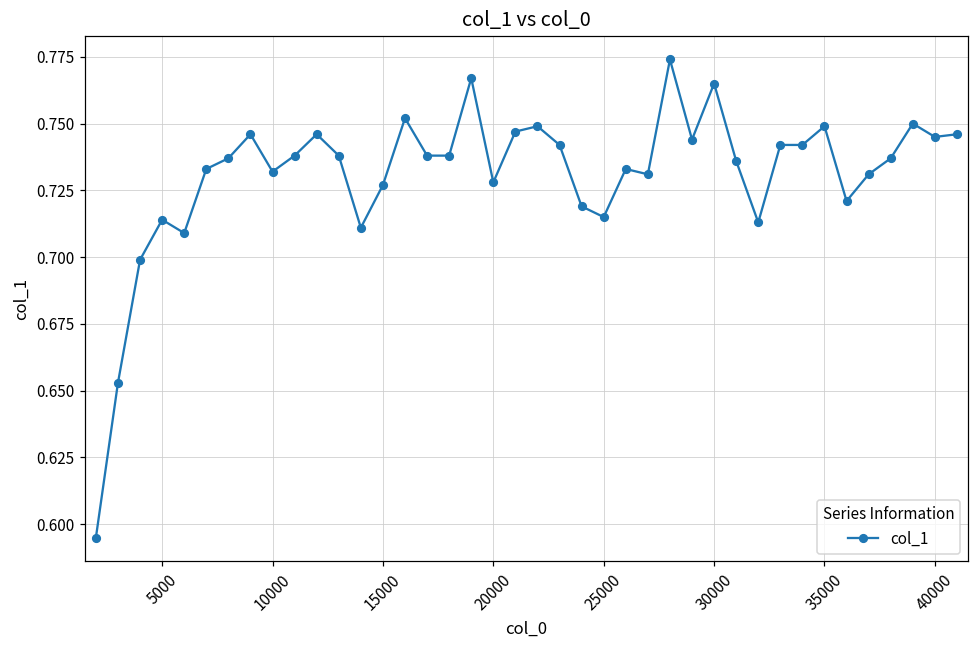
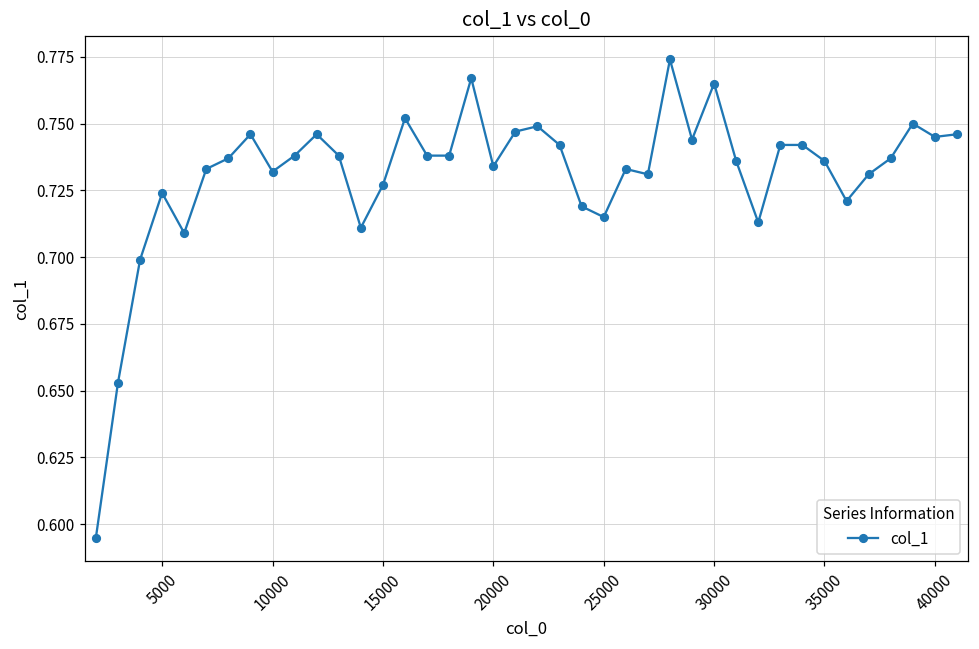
5000: 0.714 -> 0.724
20000: 0.728 -> 0.734
35000: 0.749 -> 0.736
